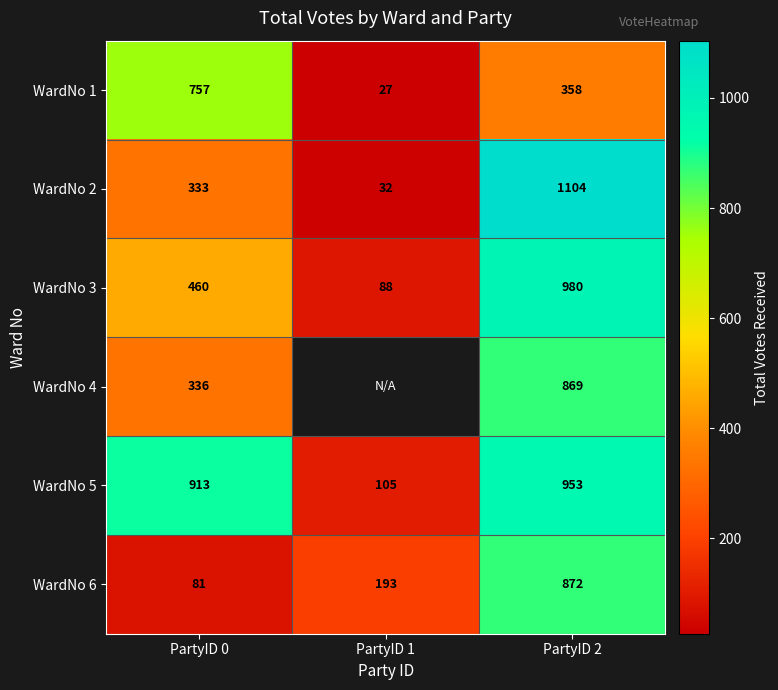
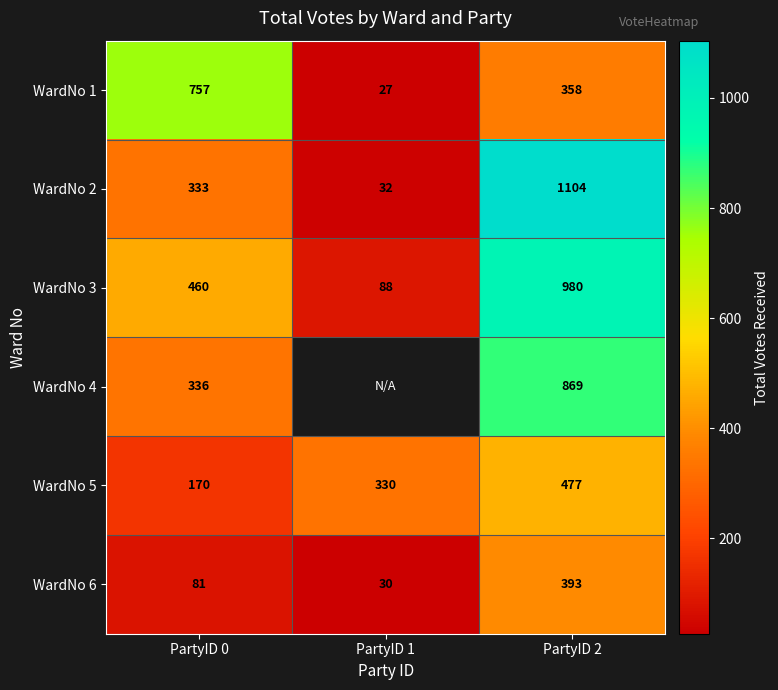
WardNo 5, PartyID 0: 913 -> 170
WardNo 5, PartyID 1: 105 -> 330
WardNo 5, PartyID 2: 953 -> 477
WardNo 6, PartyID 1: 193 -> 30
WardNo 6, PartyID 2: 872 -> 393
